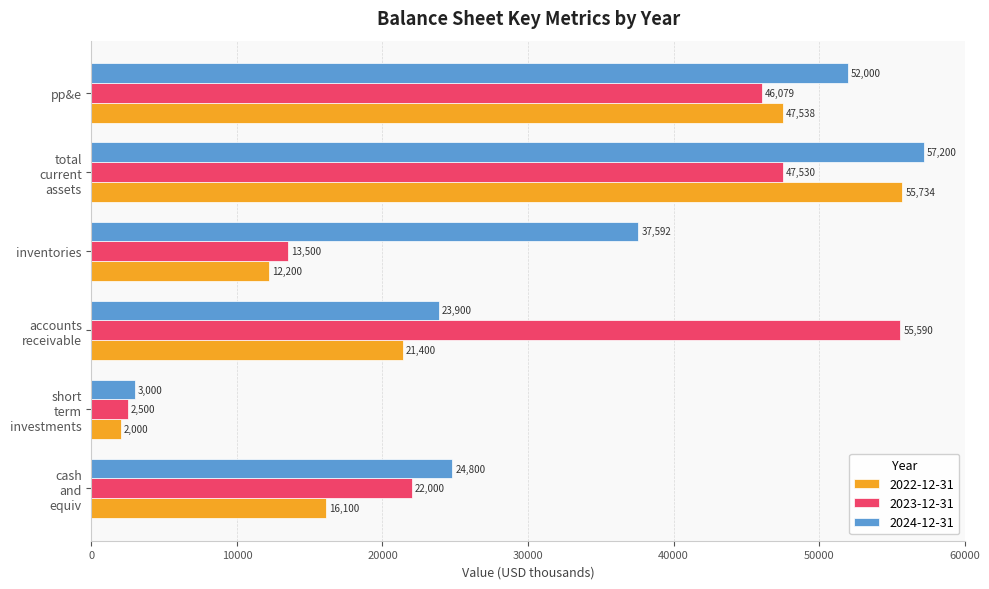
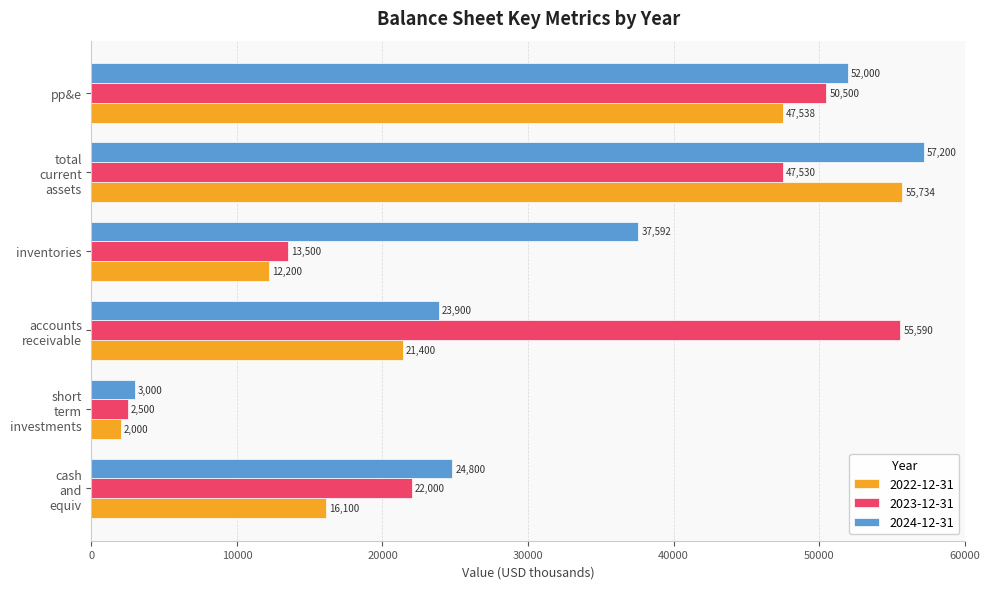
2023-12-31, pp&e: 46,079 -> 50,500
